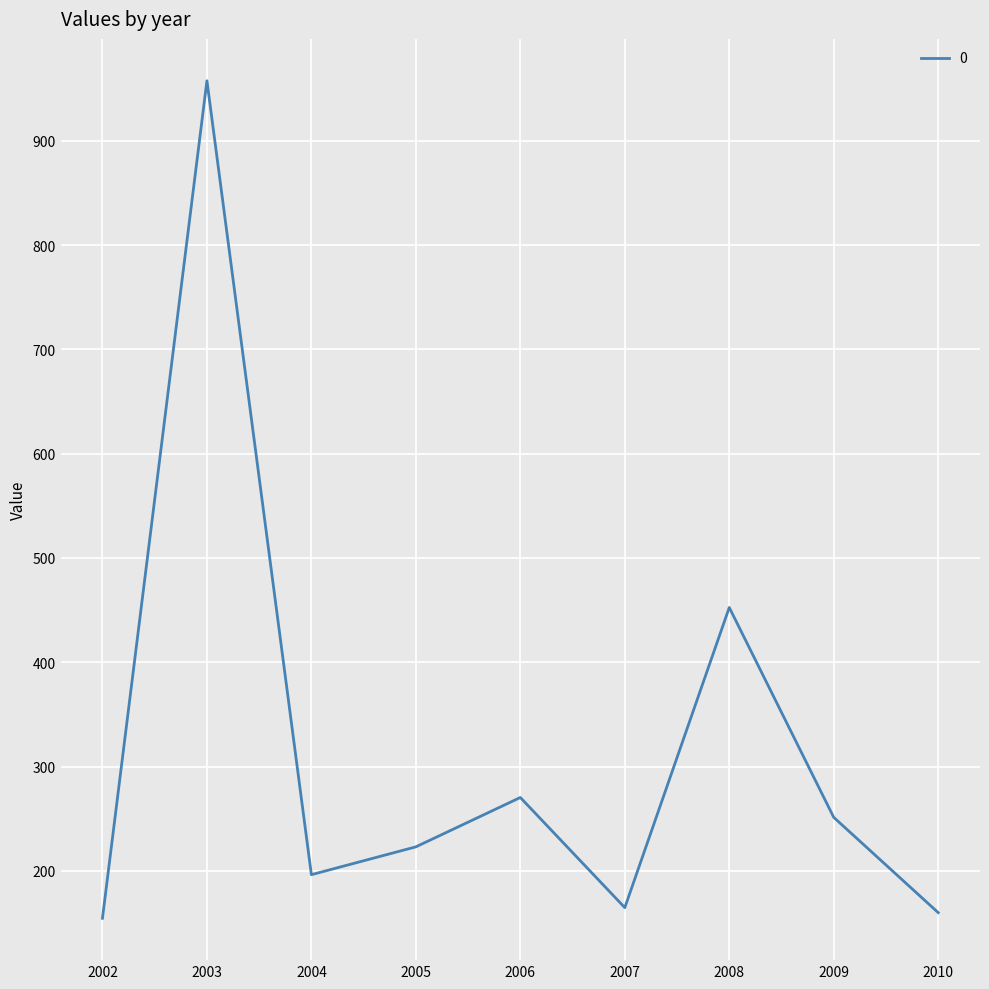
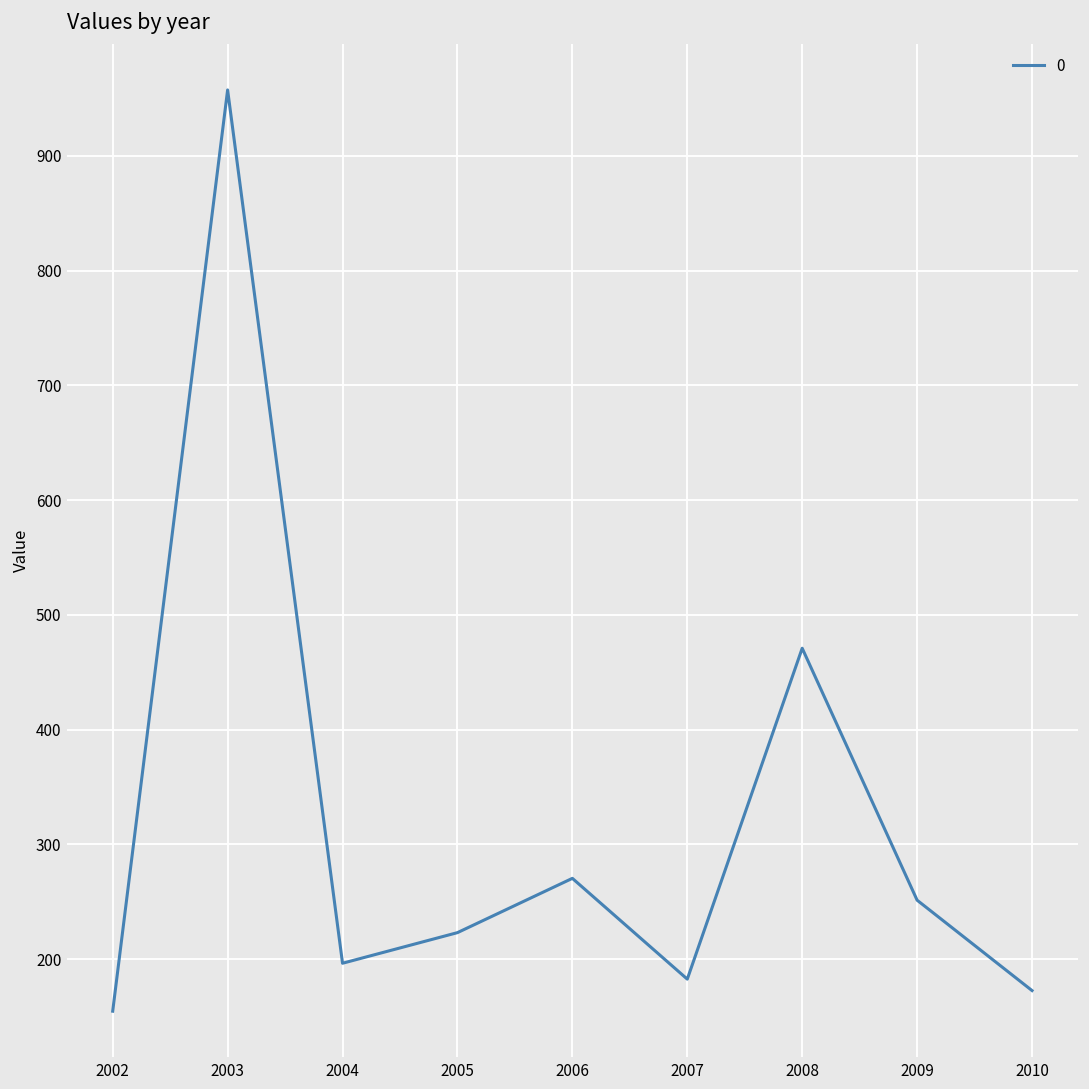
2007: 165 -> 182
2008: 453 -> 471
2010: 160 -> 172
